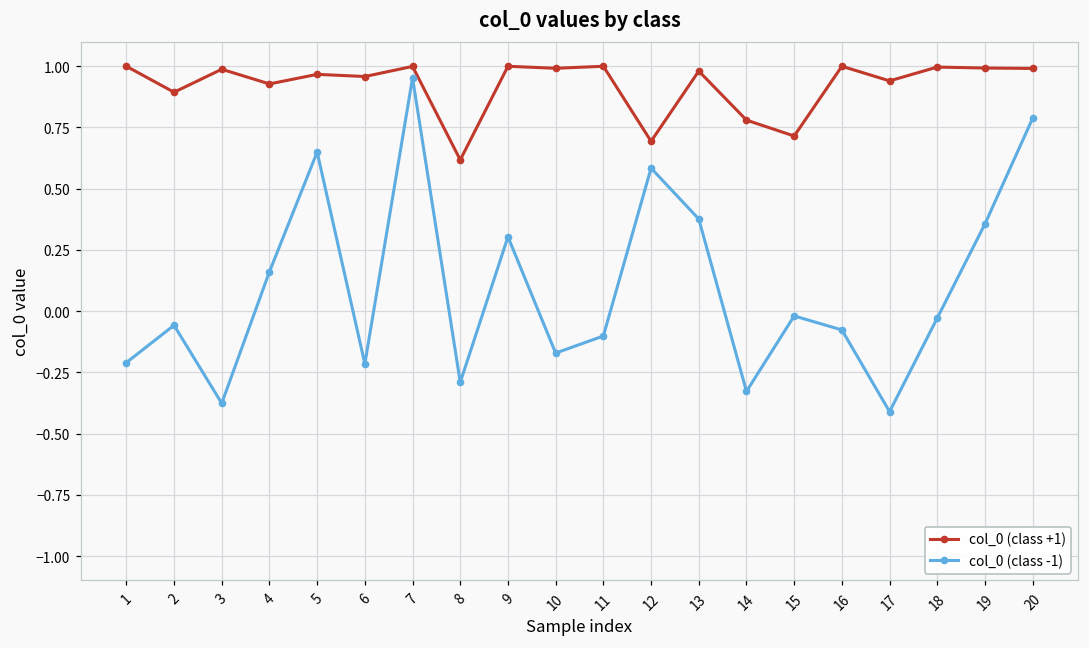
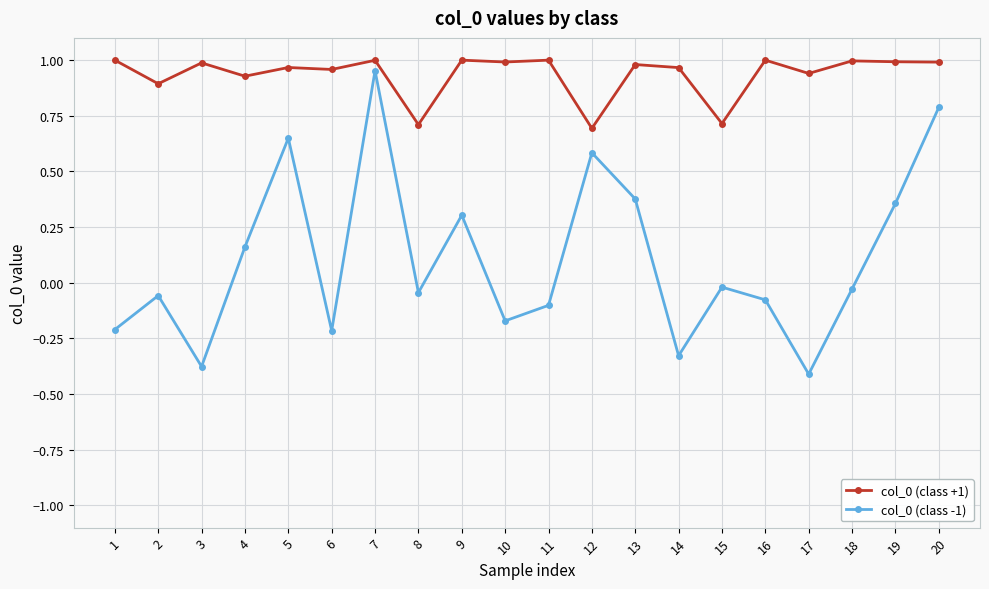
col_0 (class +1), 8: 0.62 -> 0.71
col_0 (class -1), 8: -0.29 -> -0.04
col_0 (class +1), 14: 0.78 -> 0.97
